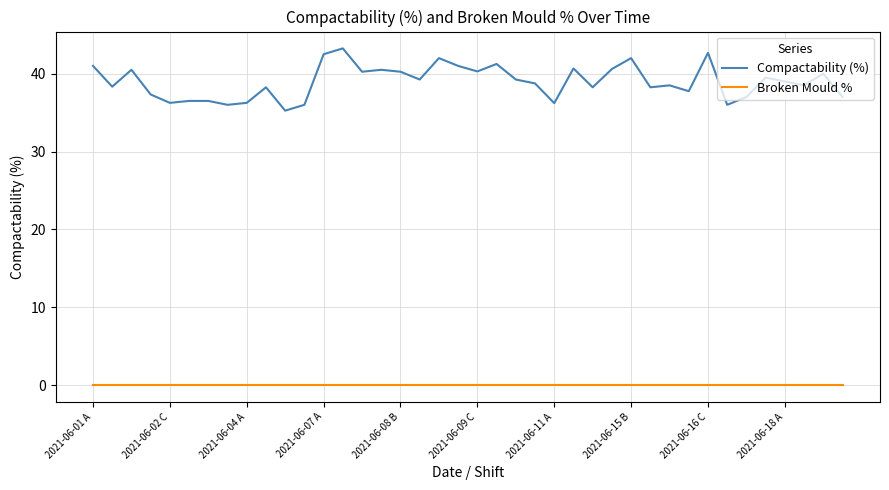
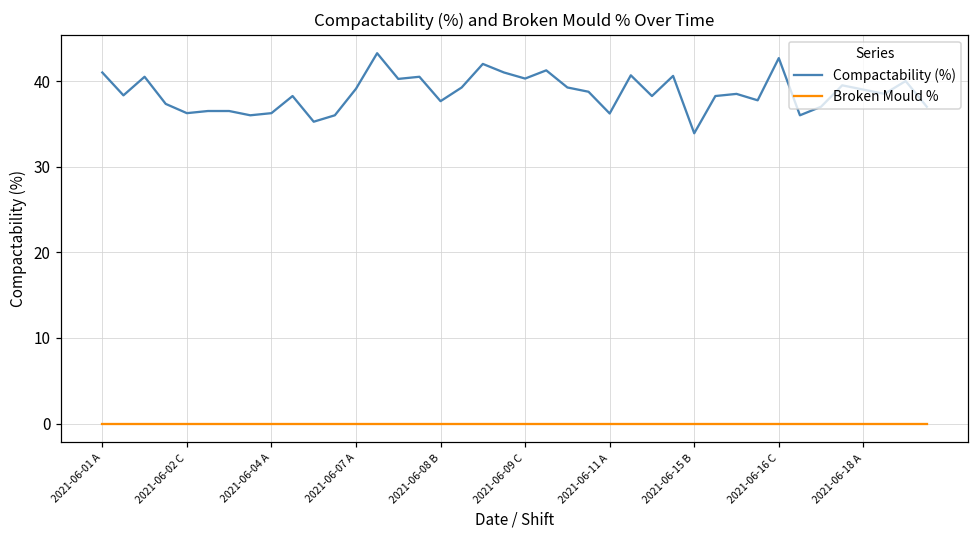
Compactability (%), 2021-06-07 A: 43 -> 39
Compactability (%), 2021-06-08 B: 40 -> 38
Compactability (%), 2021-06-15 B: 42 -> 34
